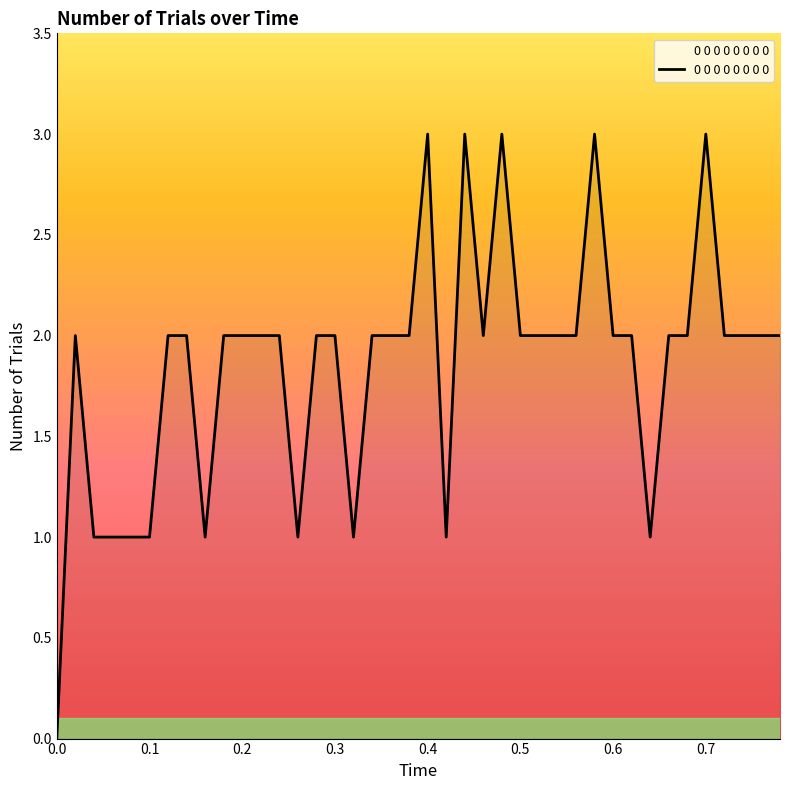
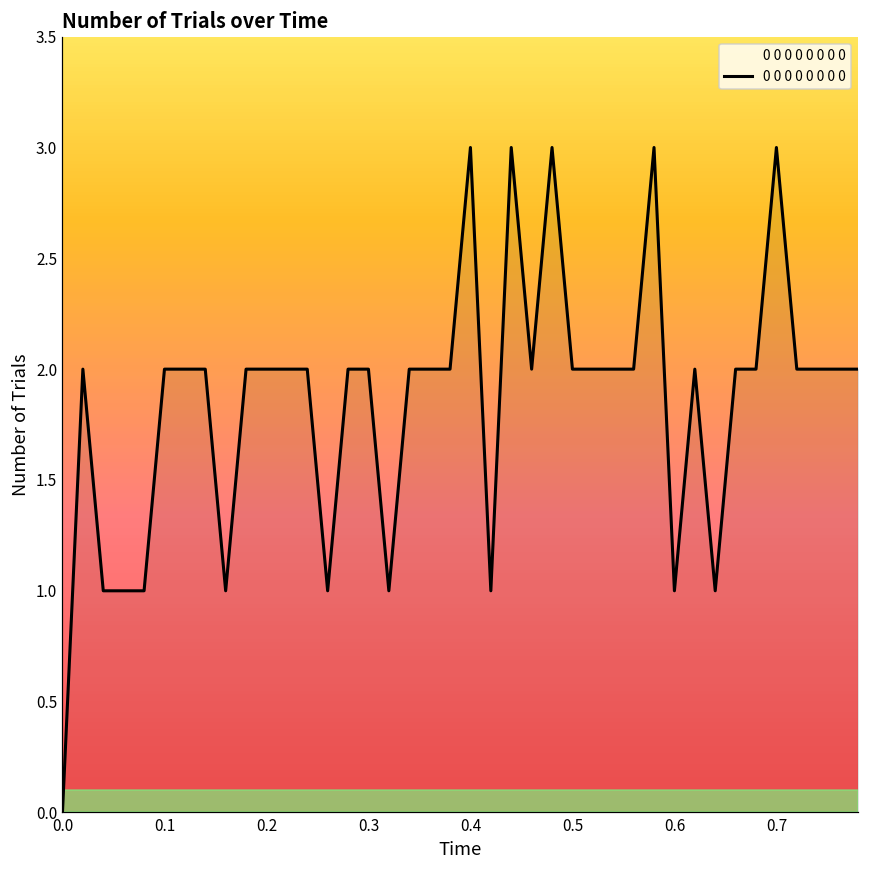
0.1: 1 -> 2
0.6: 2 -> 1
